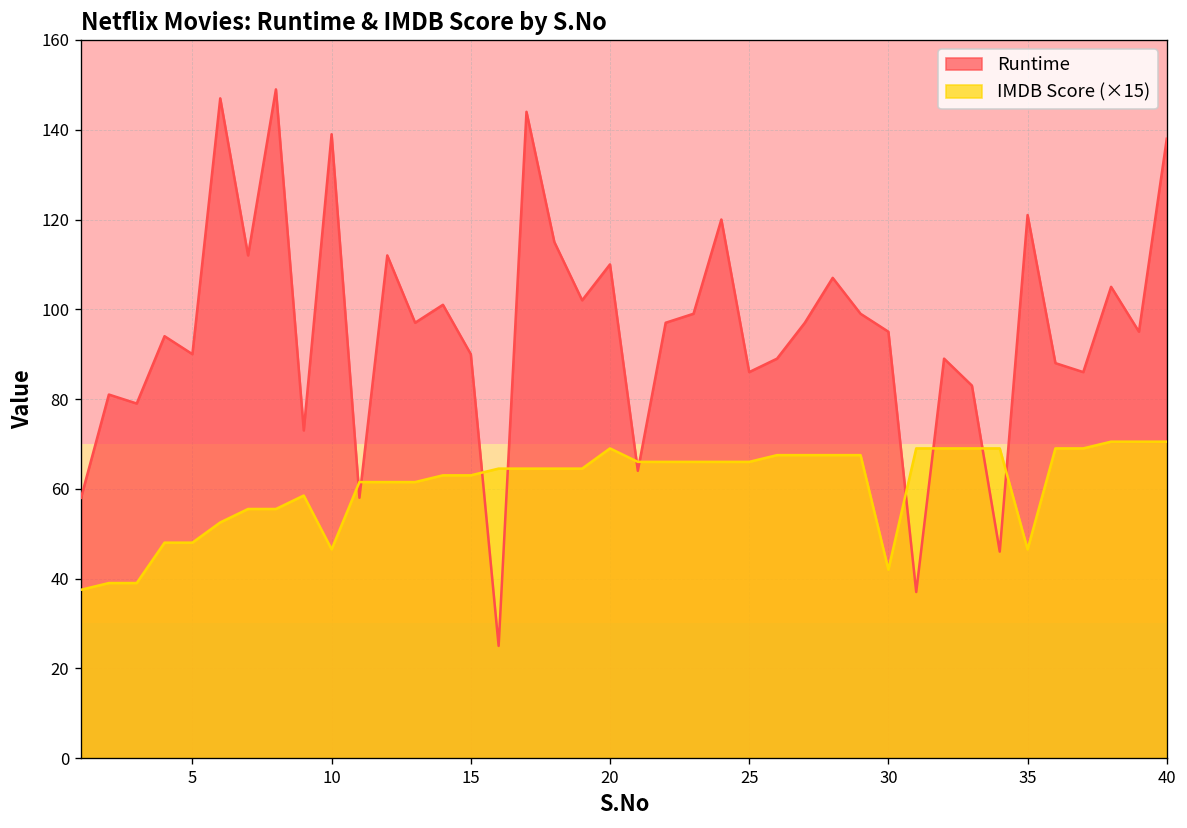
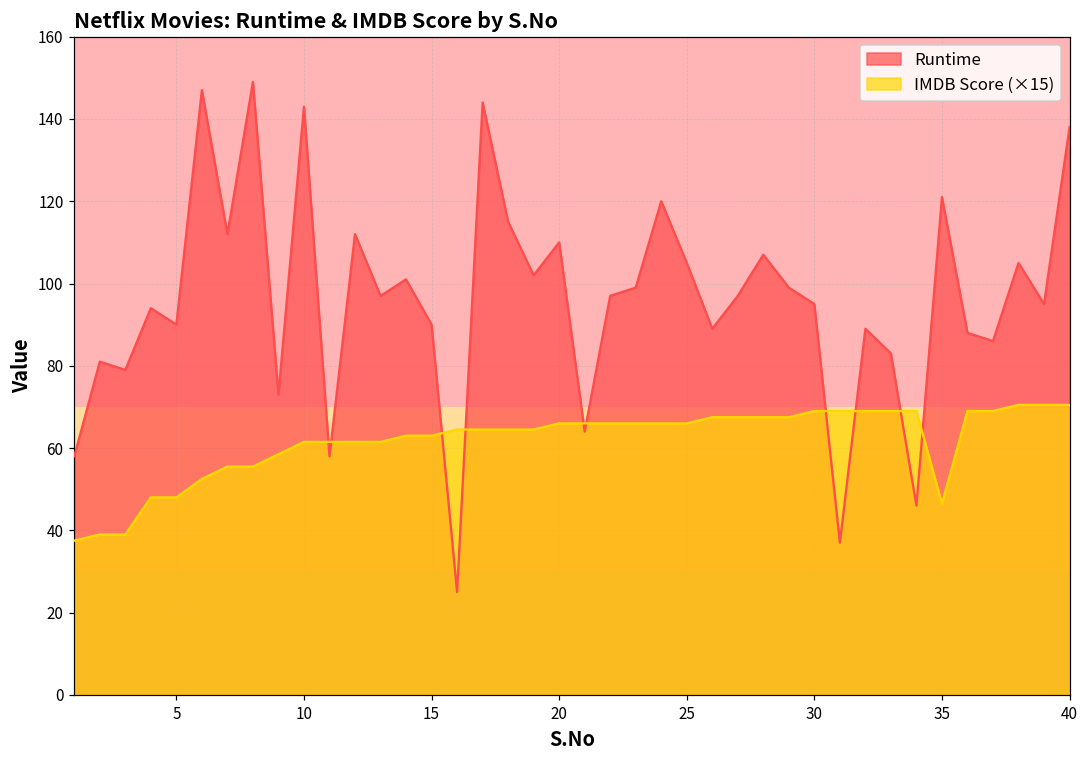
Runtime, 10: 139 -> 143
IMDB Score (×15), 10: 47 -> 61
IMDB Score (×15), 20: 69 -> 66
Runtime, 25: 86 -> 105
IMDB Score (×15), 30: 42 -> 69
